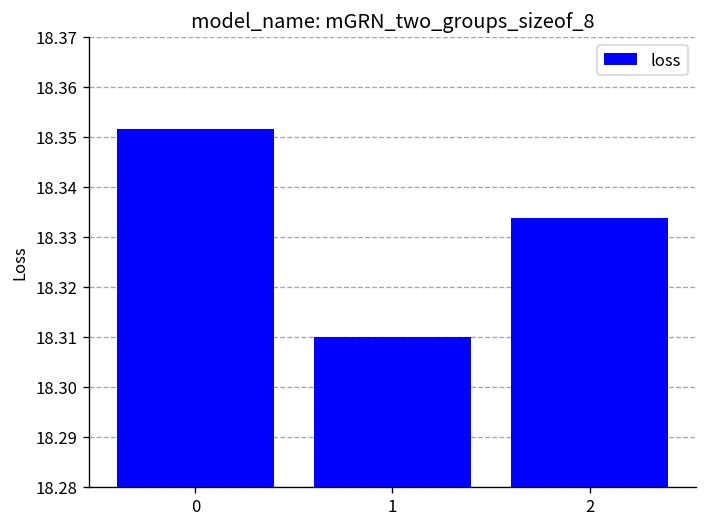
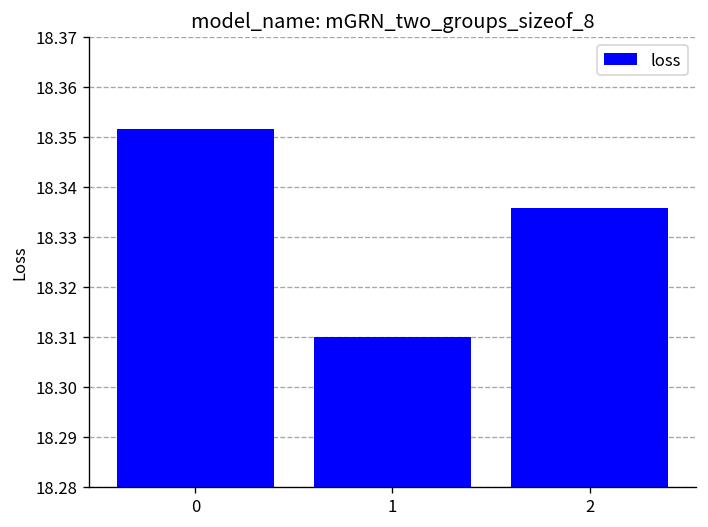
2: 18.334 -> 18.336
